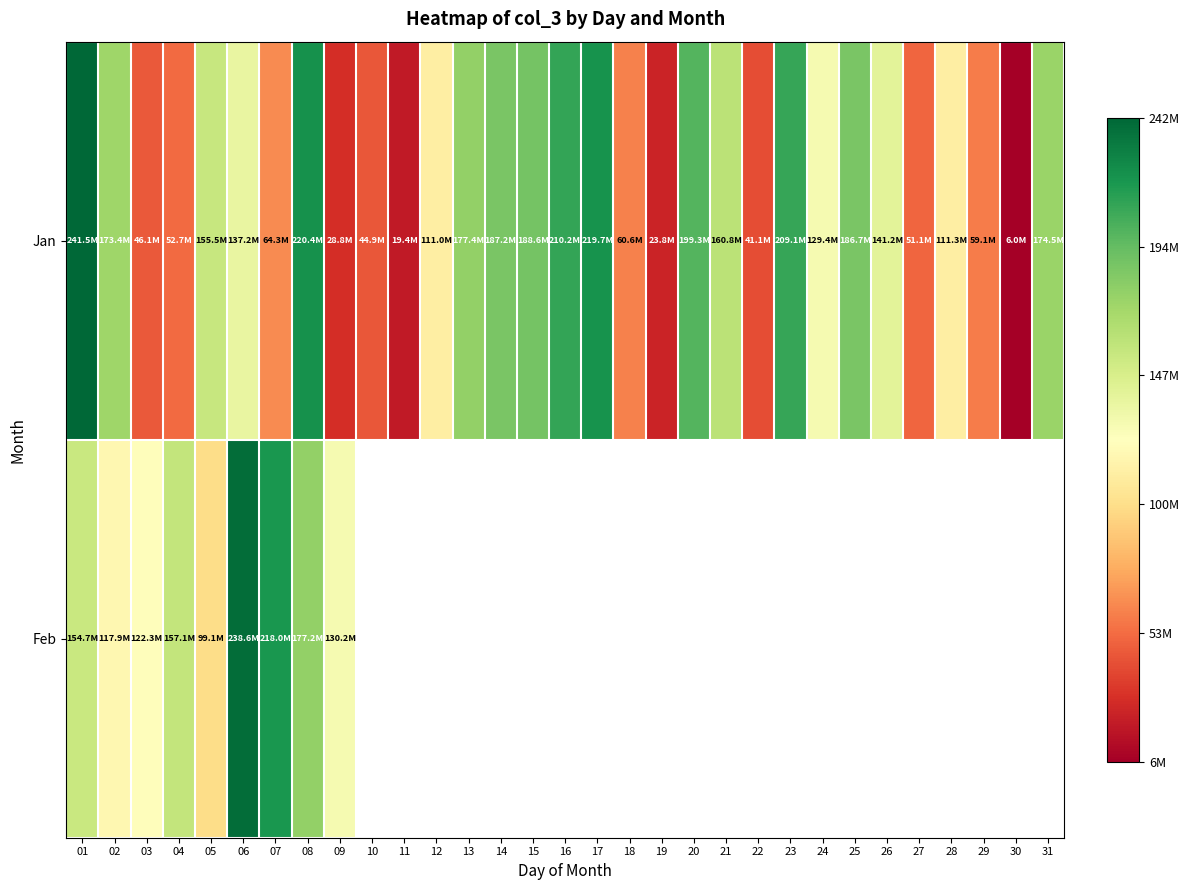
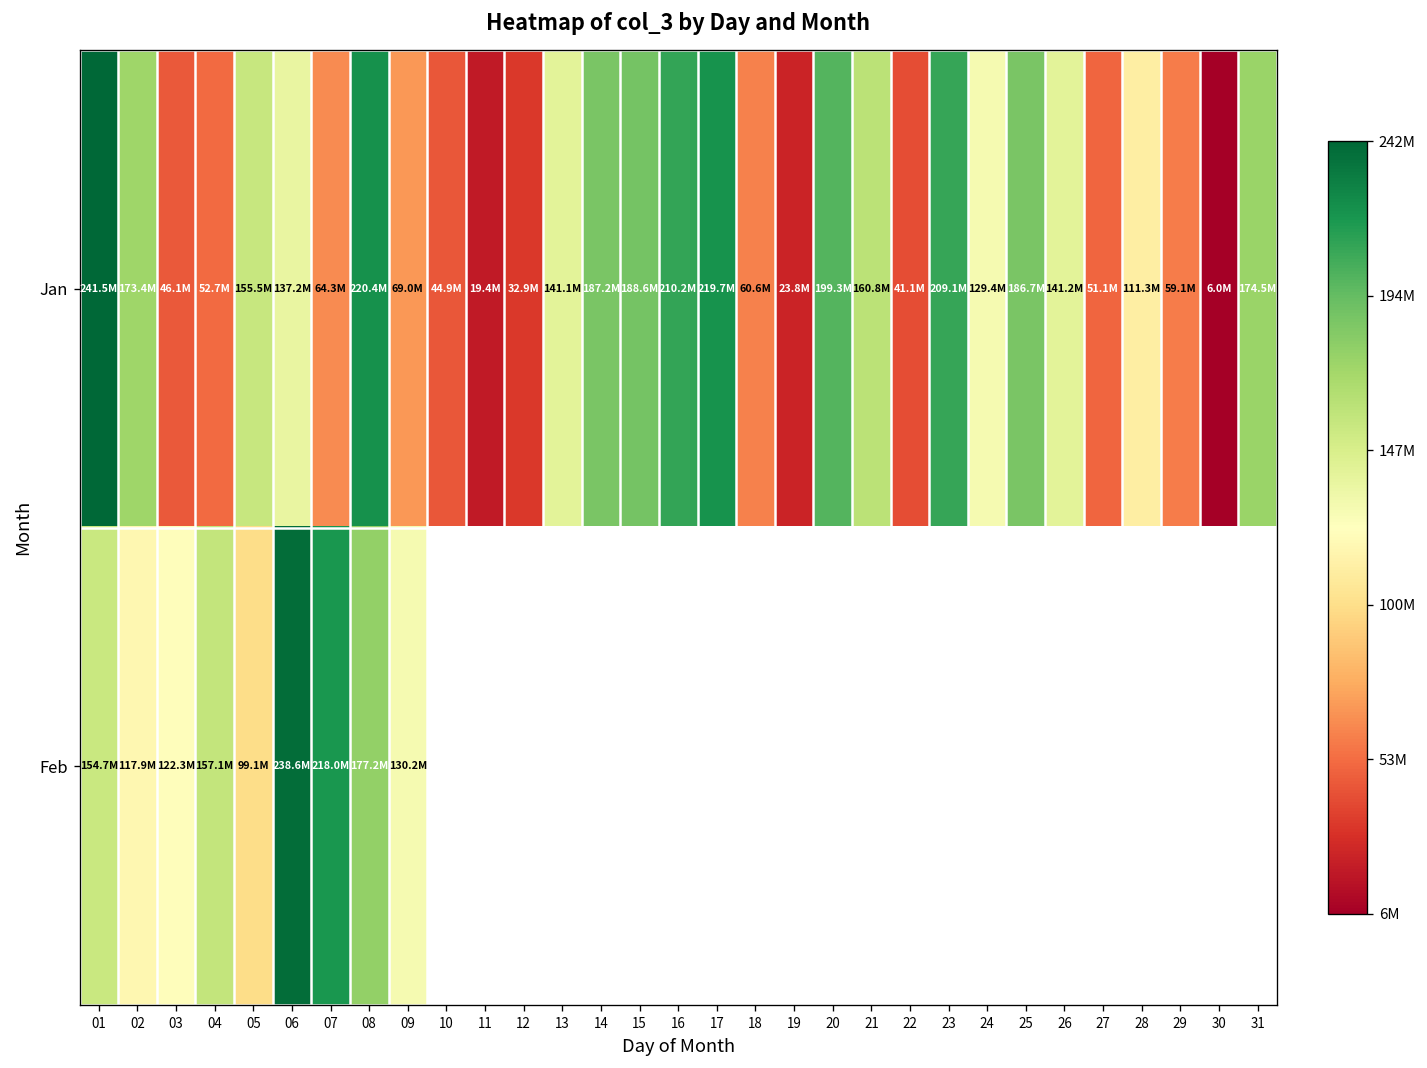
Jan, 09: 28.8M -> 69.0M
Jan, 12: 111.0M -> 32.9M
Jan, 13: 177.4M -> 141.1M
